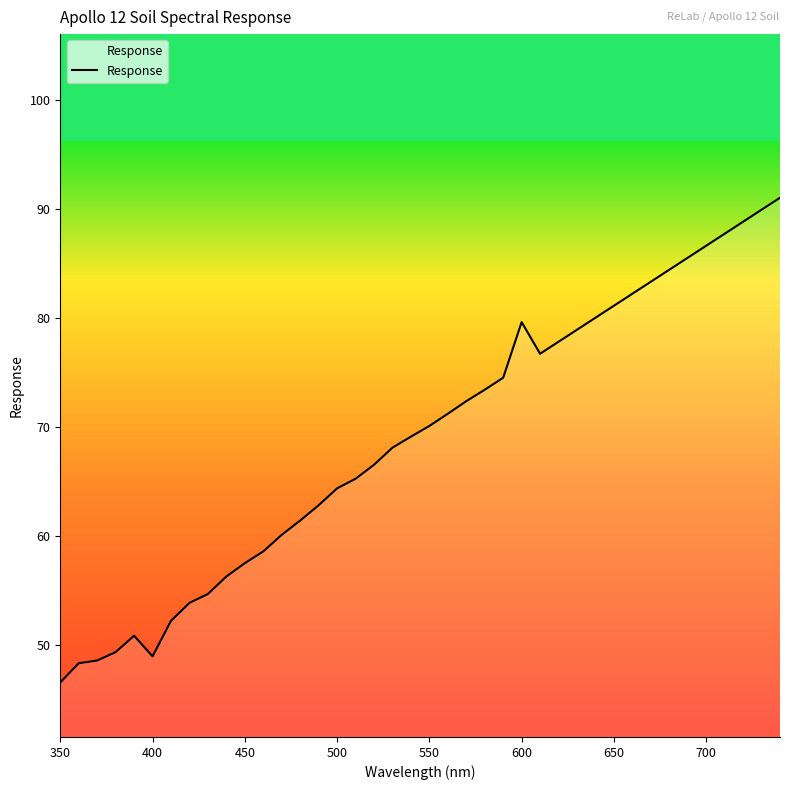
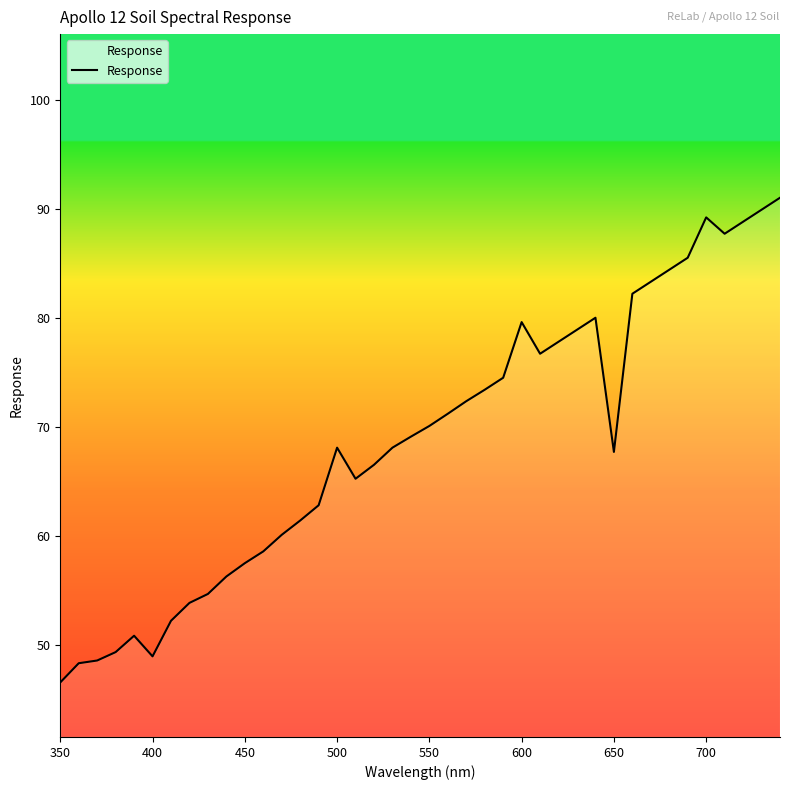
500: 64.4 -> 68.1
650: 81.1 -> 67.7
700: 86.6 -> 89.2
